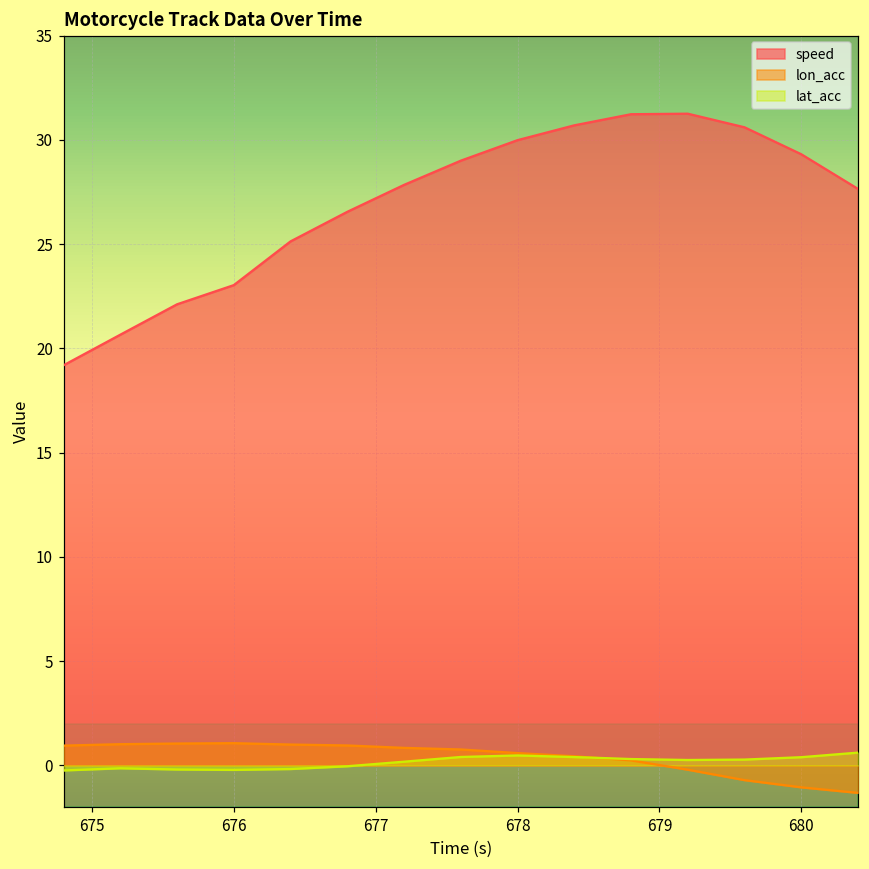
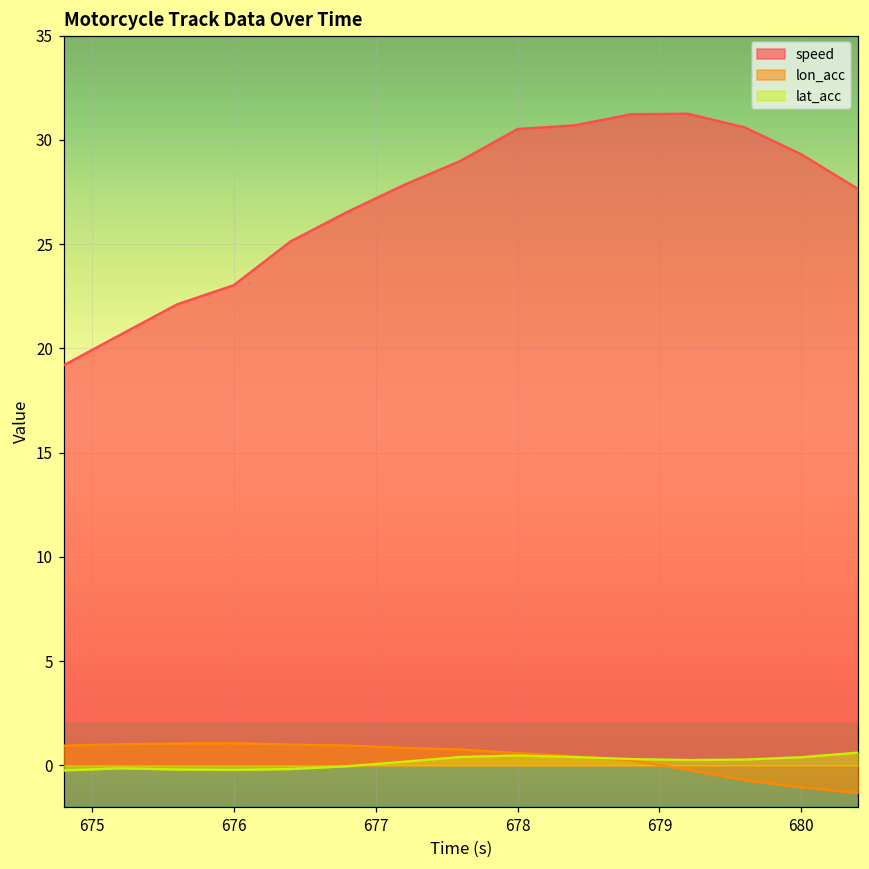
speed, 678: 30.0 -> 30.5
